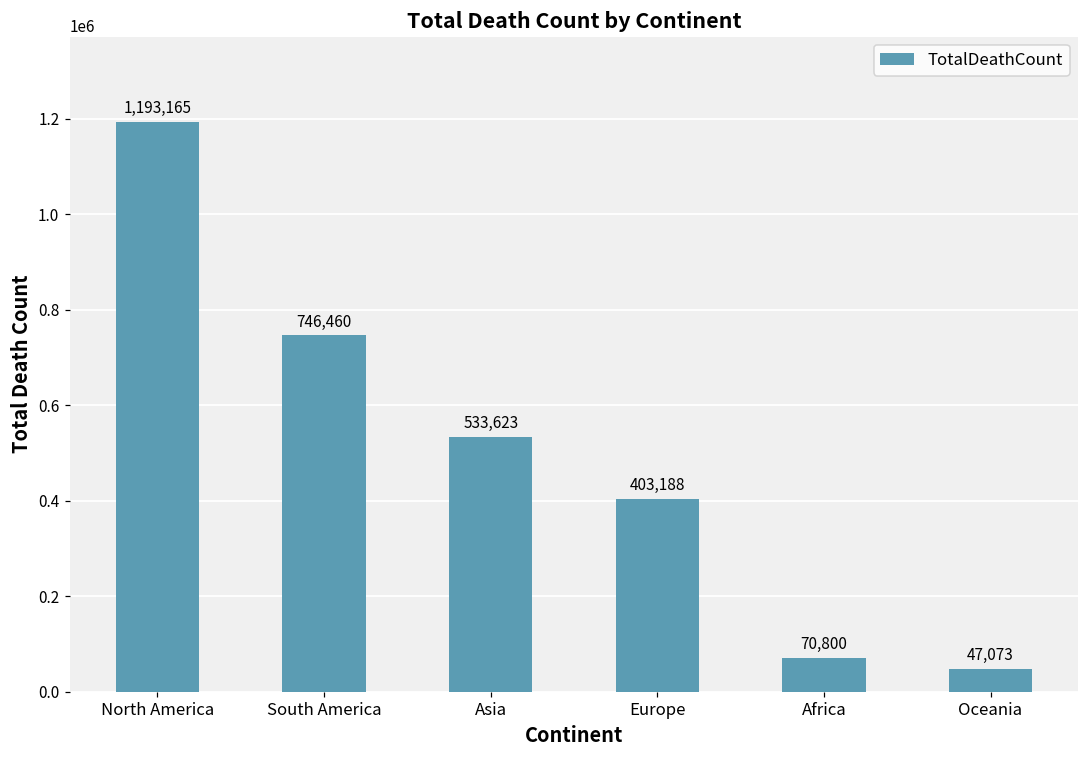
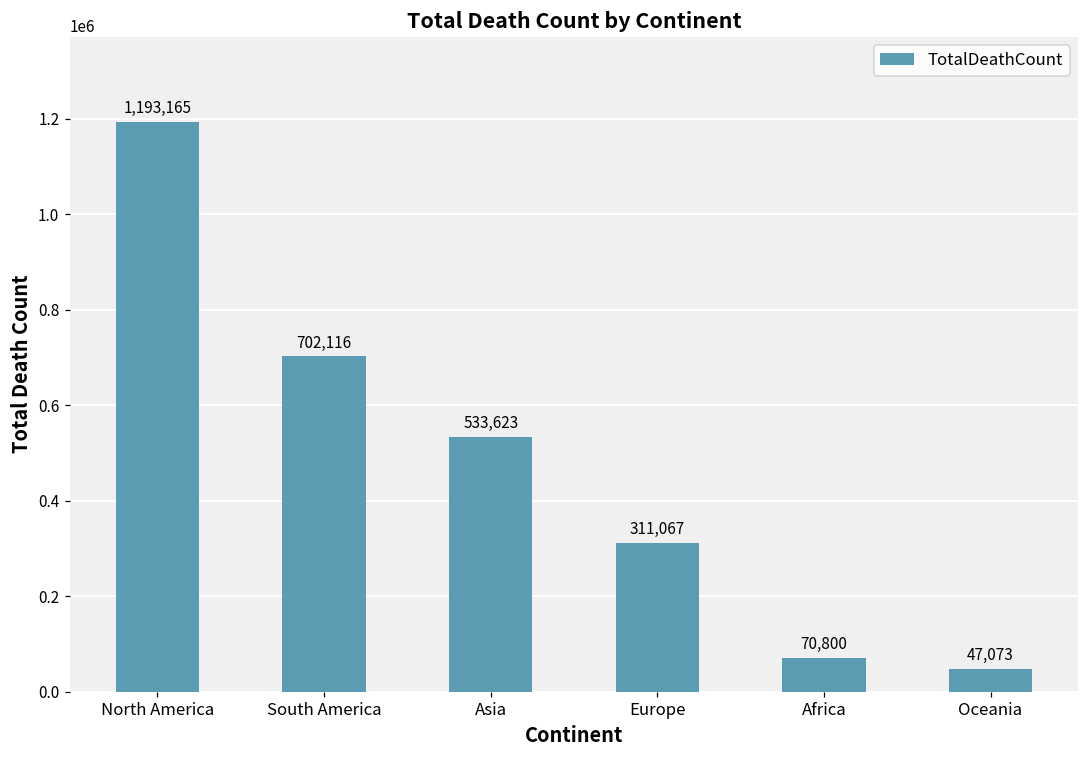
South America: 746,460 -> 702,116
Europe: 403,188 -> 311,067
